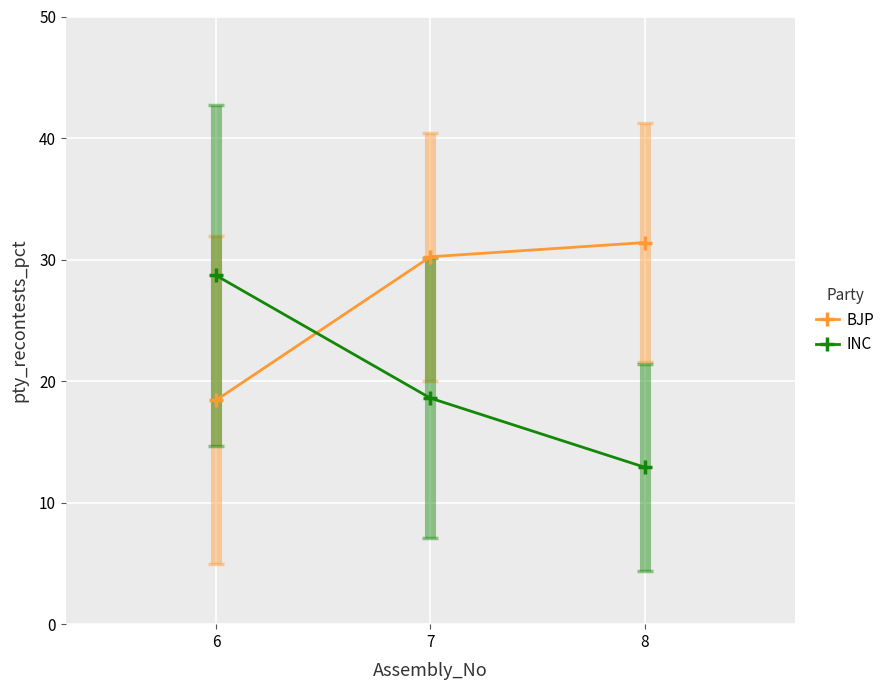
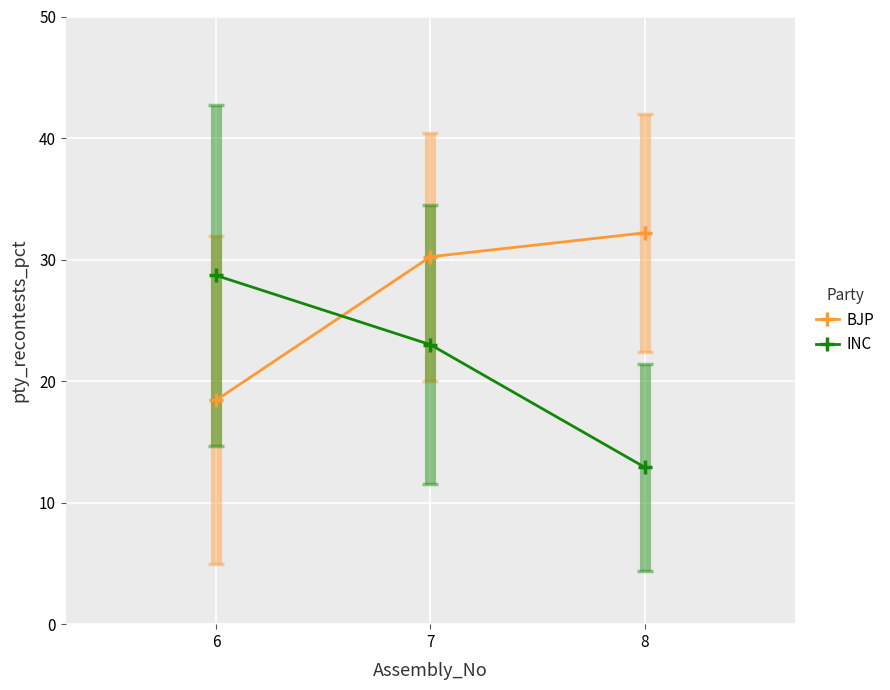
INC, 7: 18.6 -> 23.0
BJP, 8: 31.4 -> 32.2
